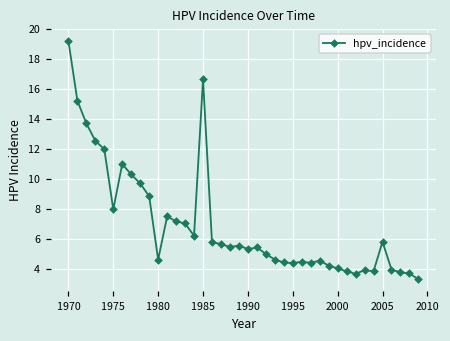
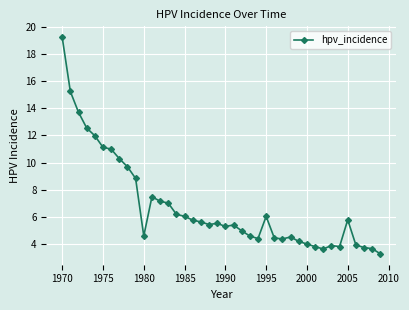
1975: 8.0 -> 11.1
1985: 16.7 -> 6.1
1995: 4.4 -> 6.1
